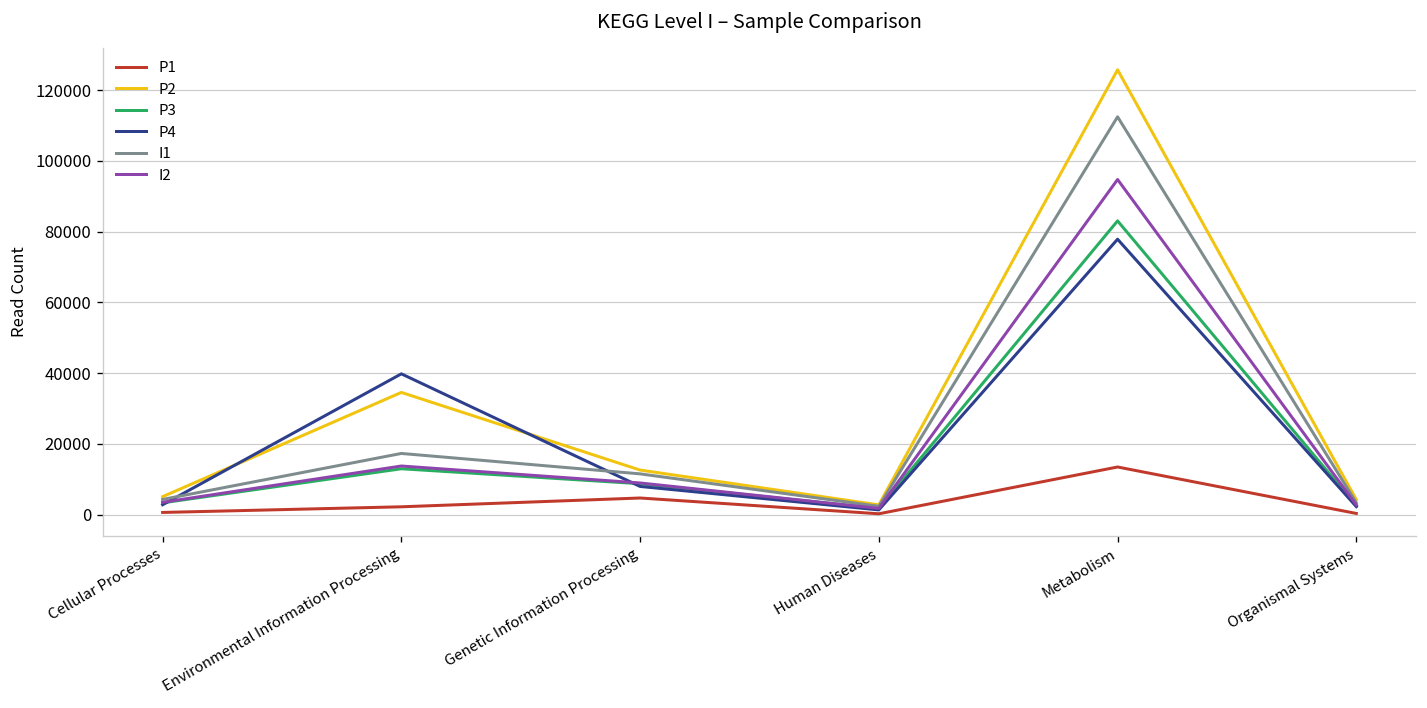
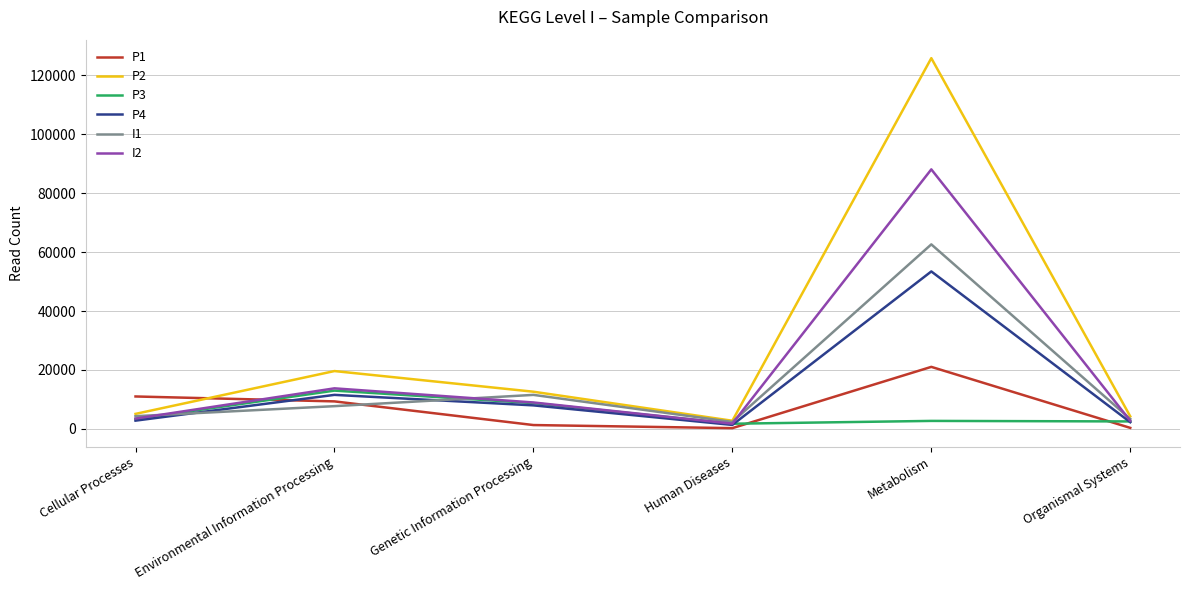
P1, Cellular Processes: 1000 -> 11000
P1, Environmental Information Processing: 2000 -> 9000
P2, Environmental Information Processing: 35000 -> 20000
P4, Environmental Information Processing: 40000 -> 12000
I1, Environmental Information Processing: 17000 -> 8000
P1, Genetic Information Processing: 5000 -> 1000
P1, Metabolism: 13000 -> 21000
P3, Metabolism: 83000 -> 3000
P4, Metabolism: 78000 -> 53000
I1, Metabolism: 112000 -> 63000
I2, Metabolism: 95000 -> 88000
